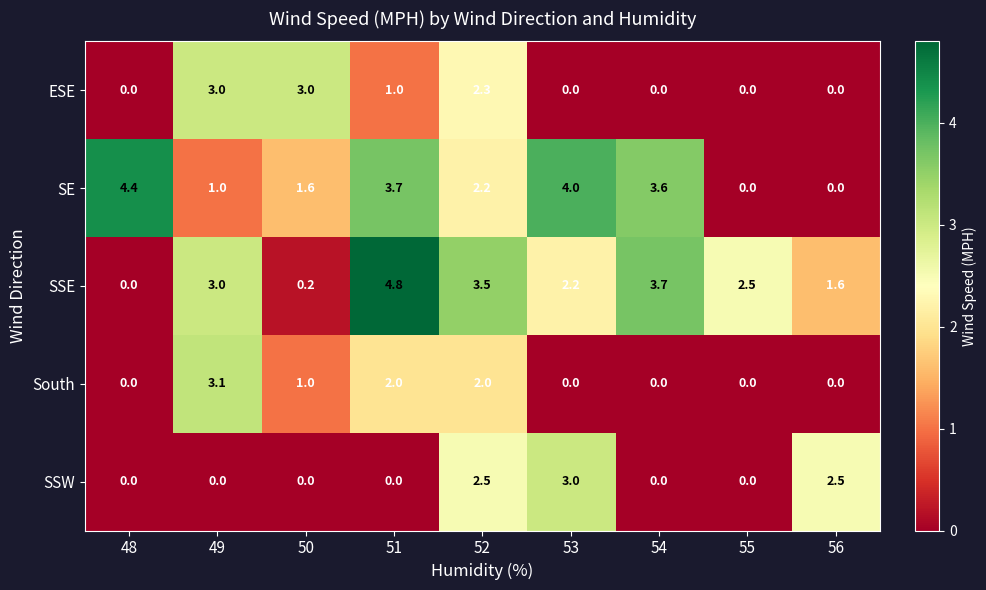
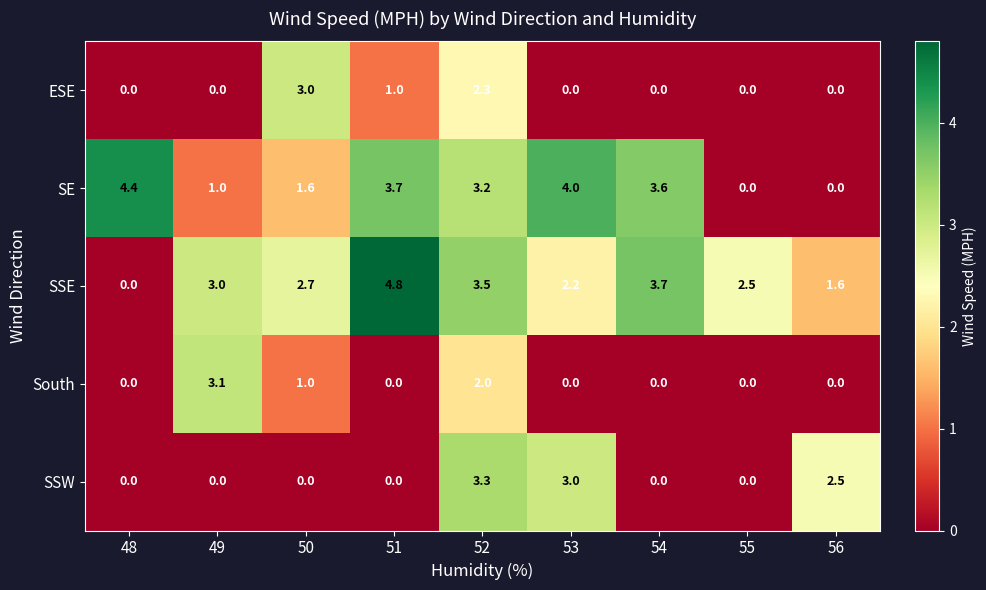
ESE, 49: 3.0 -> 0.0
SE, 52: 2.2 -> 3.2
SSE, 50: 0.2 -> 2.7
South, 51: 2.0 -> 0.0
SSW, 52: 2.5 -> 3.3
